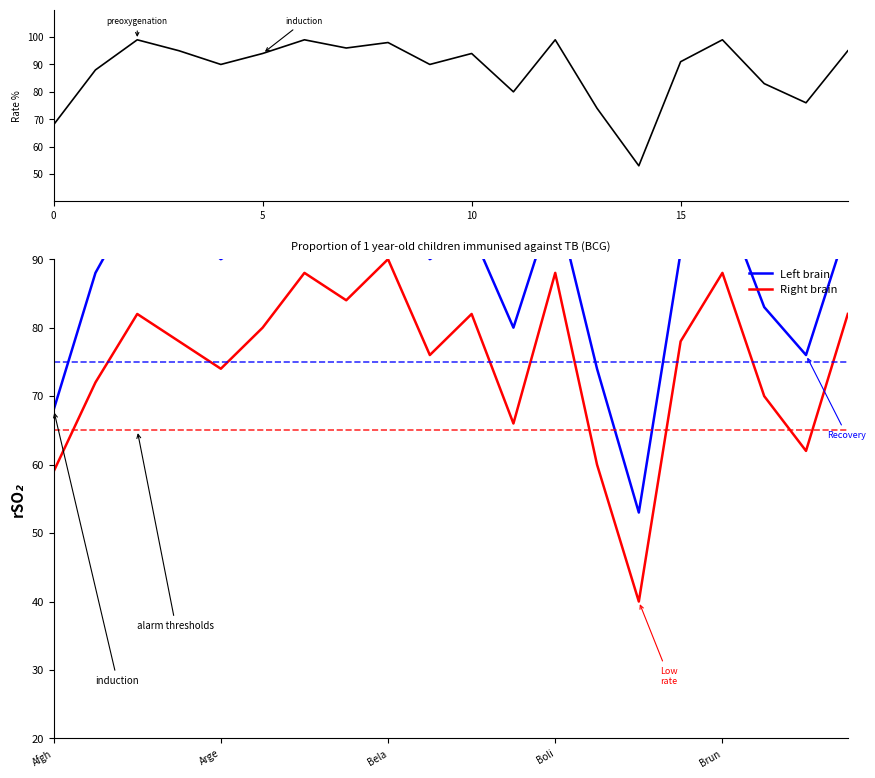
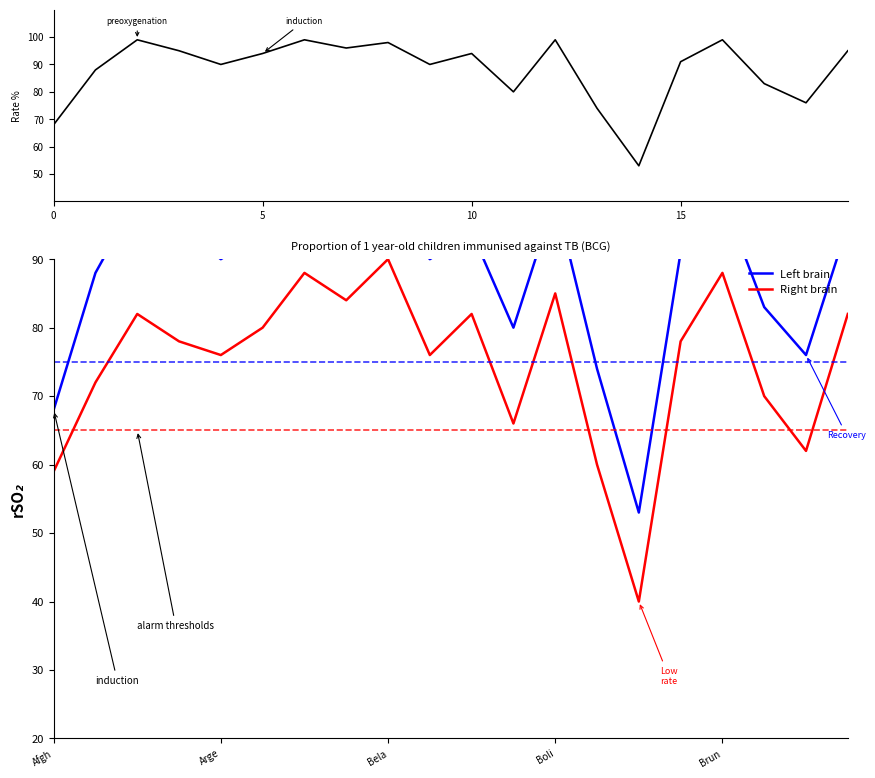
Proportion of 1 year-old children immunised against TB (BCG), Right brain, Arge: 74 -> 76
Proportion of 1 year-old children immunised against TB (BCG), Right brain, Boli: 88 -> 85
